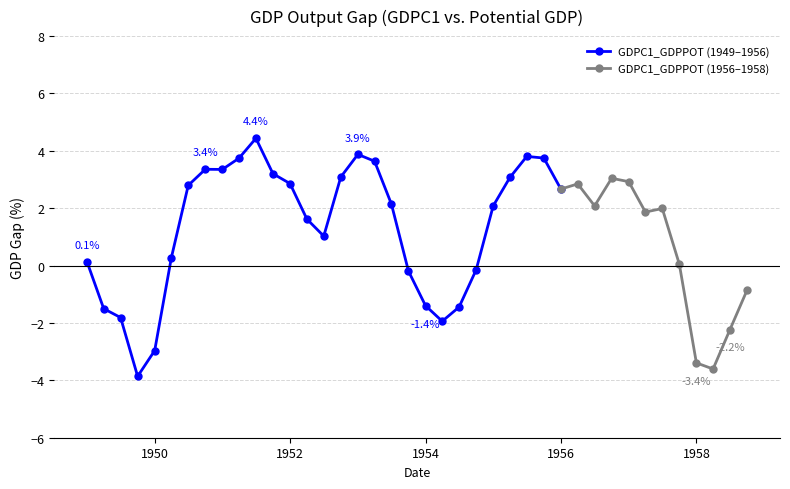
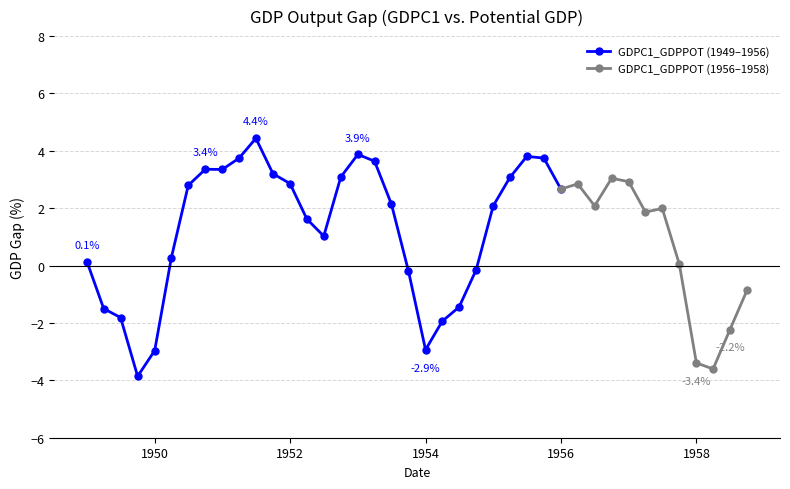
GDPC1_GDPPOT (1949–1956), 1954: -1.4% -> -2.9%
